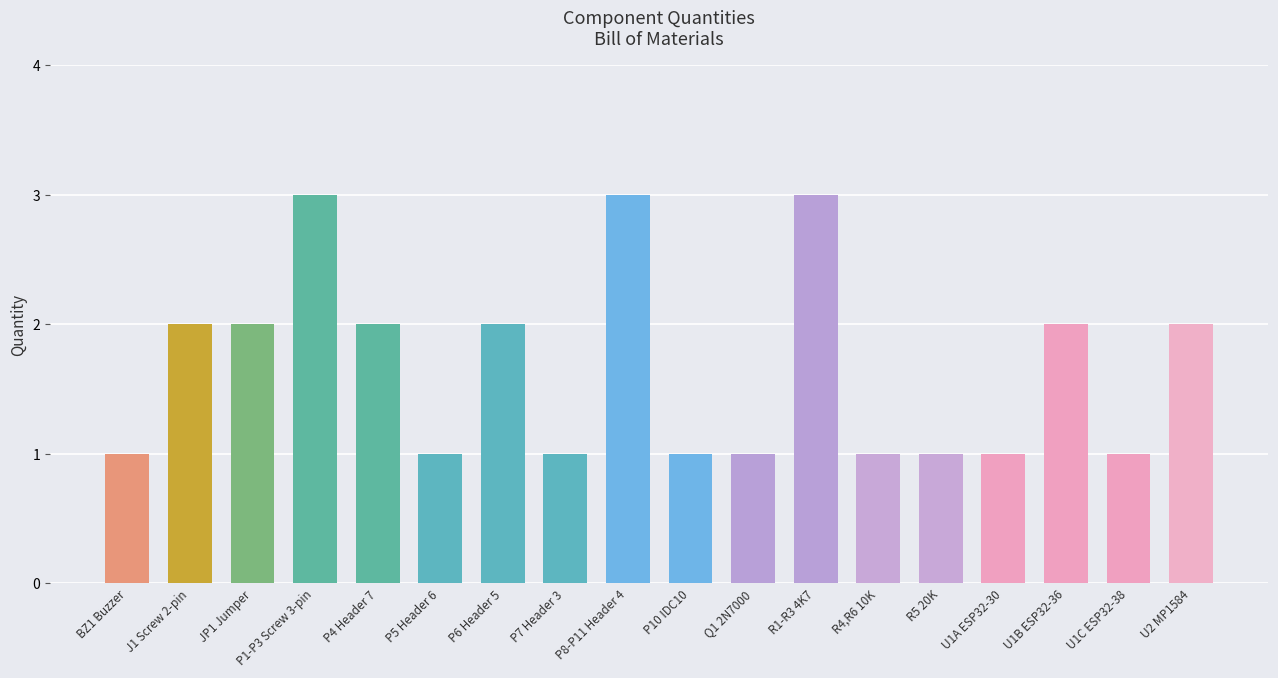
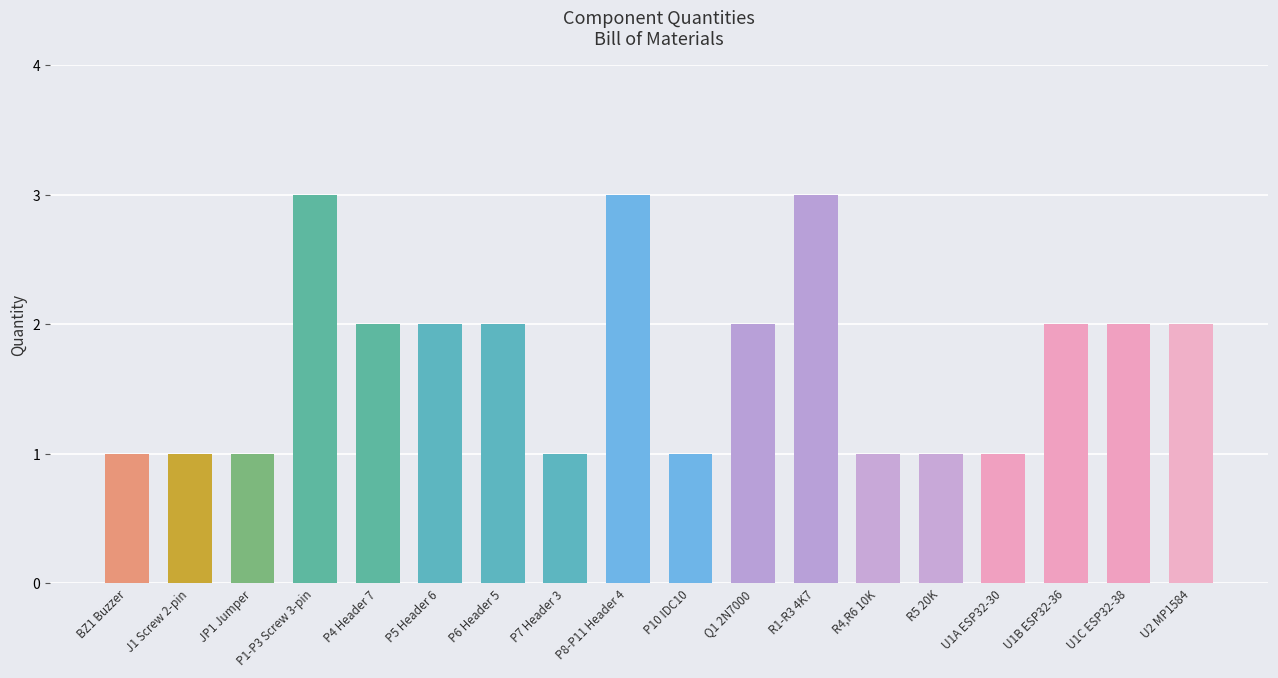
J1 Screw 2-pin: 2 -> 1
JP1 Jumper: 2 -> 1
P5 Header 6: 1 -> 2
Q1 2N7000: 1 -> 2
U1C ESP32-38: 1 -> 2
